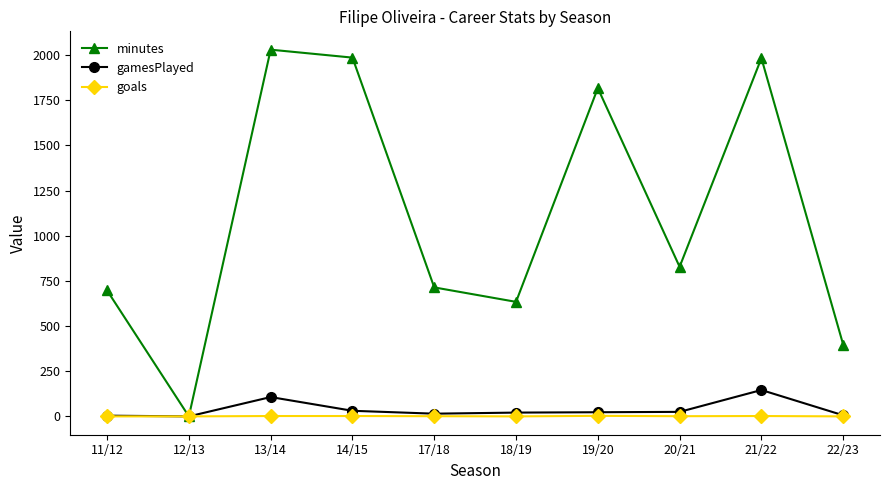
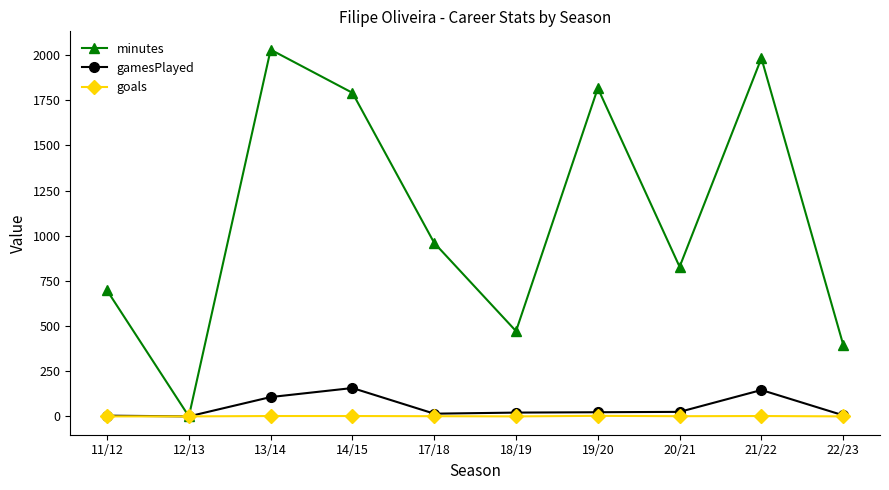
minutes, 14/15: 1990 -> 1790
gamesPlayed, 14/15: 30 -> 160
minutes, 17/18: 710 -> 960
minutes, 18/19: 630 -> 470
